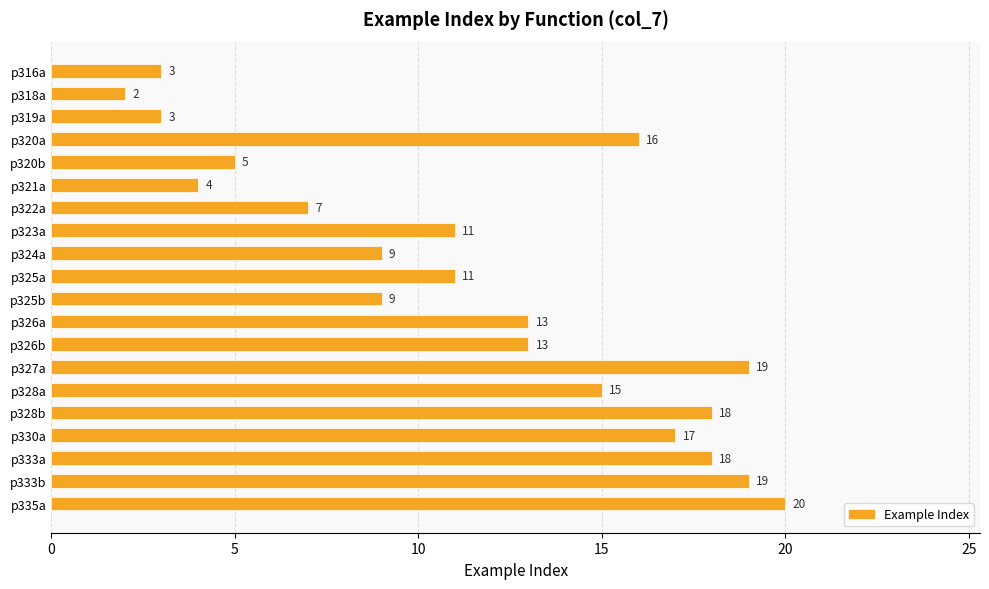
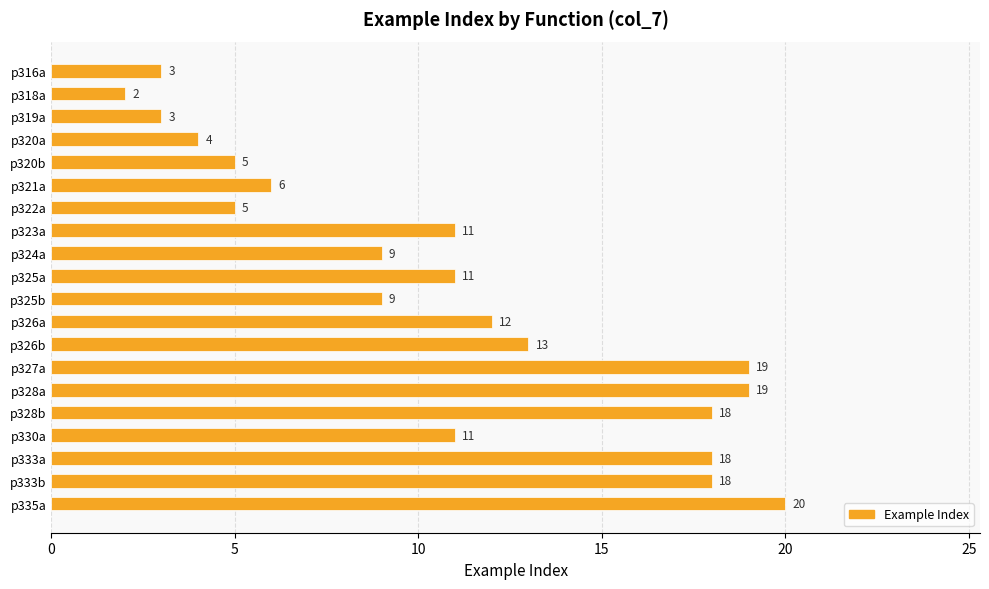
p320a: 16 -> 4
p321a: 4 -> 6
p322a: 7 -> 5
p326a: 13 -> 12
p328a: 15 -> 19
p330a: 17 -> 11
p333b: 19 -> 18
